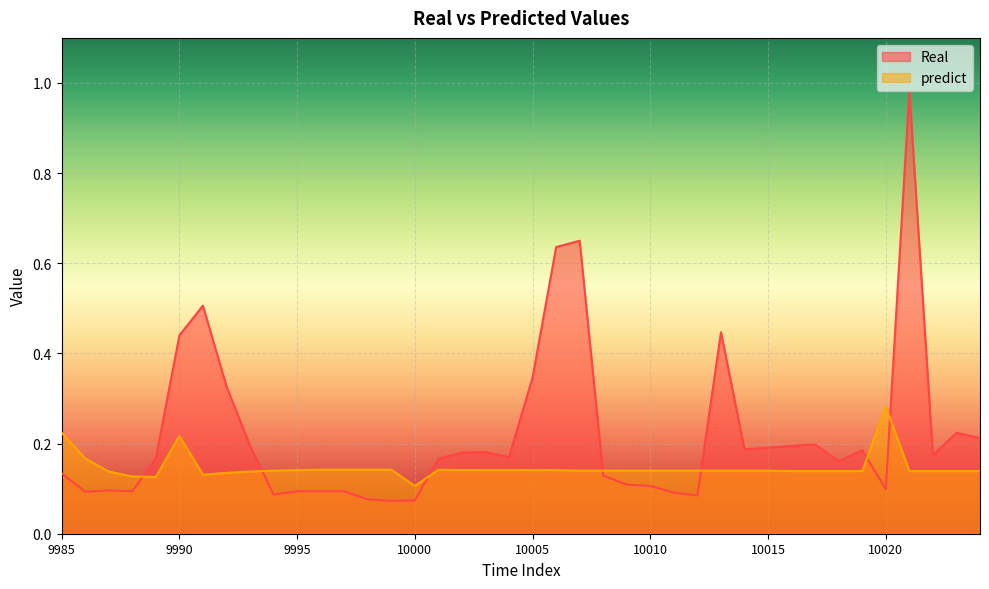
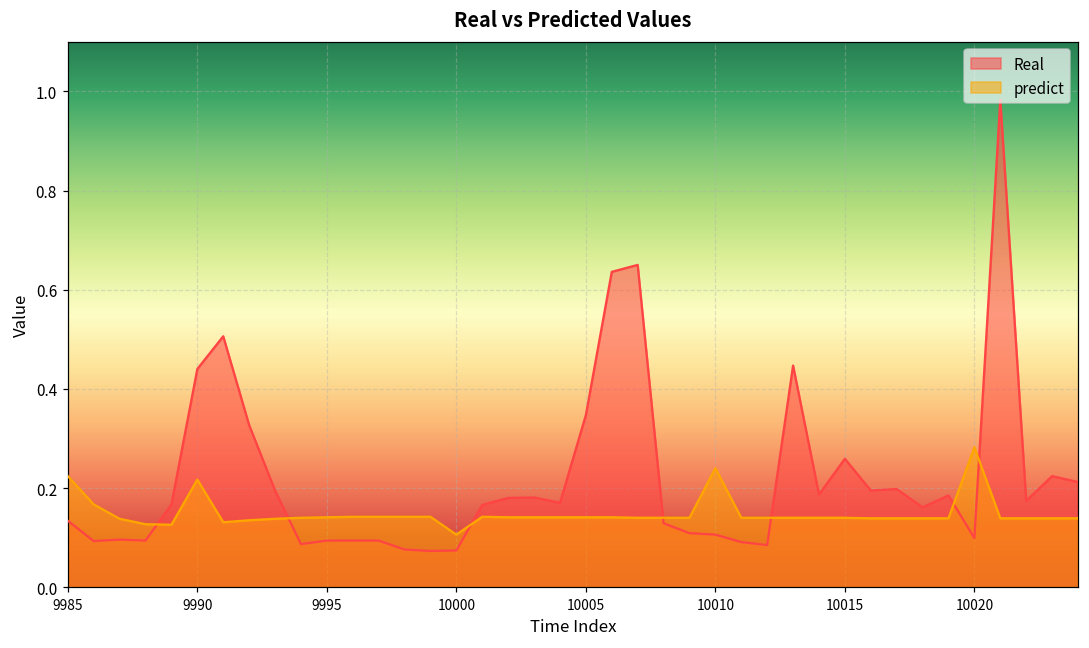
predict, 10010: 0.14 -> 0.24
Real, 10015: 0.19 -> 0.26
